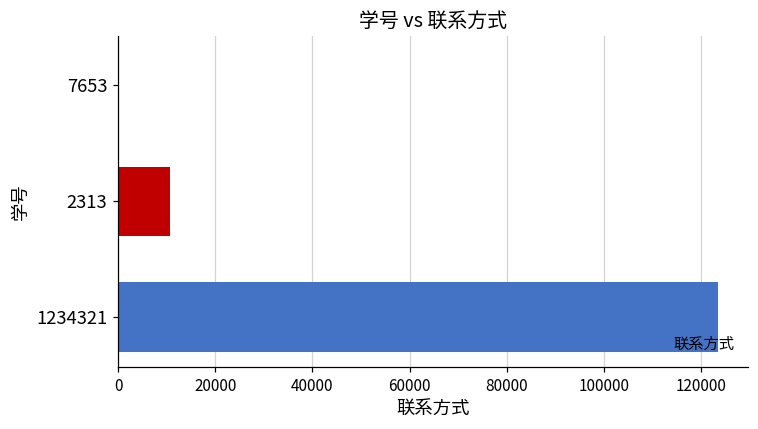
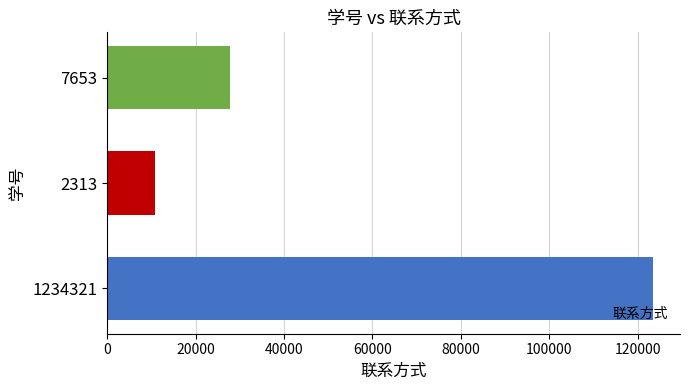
7653: 0 -> 28000
